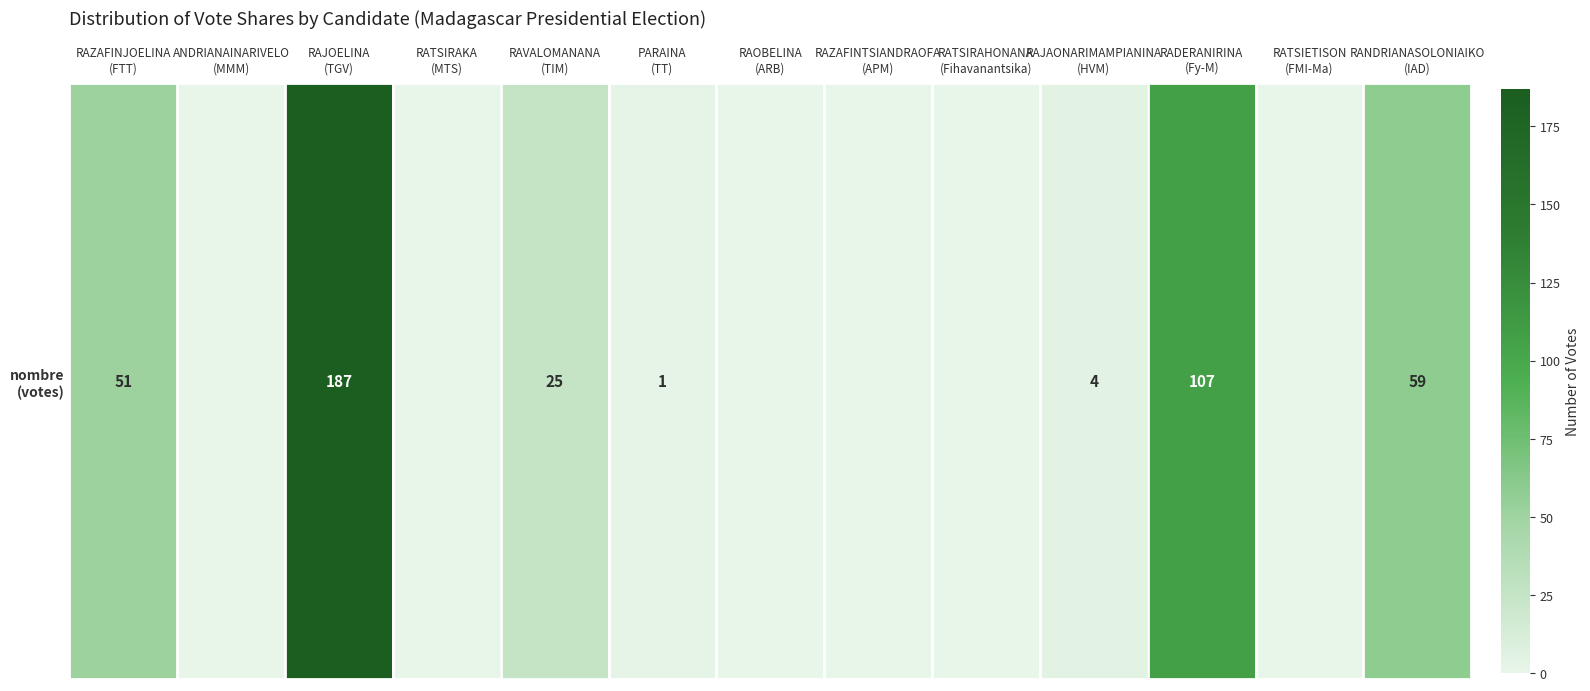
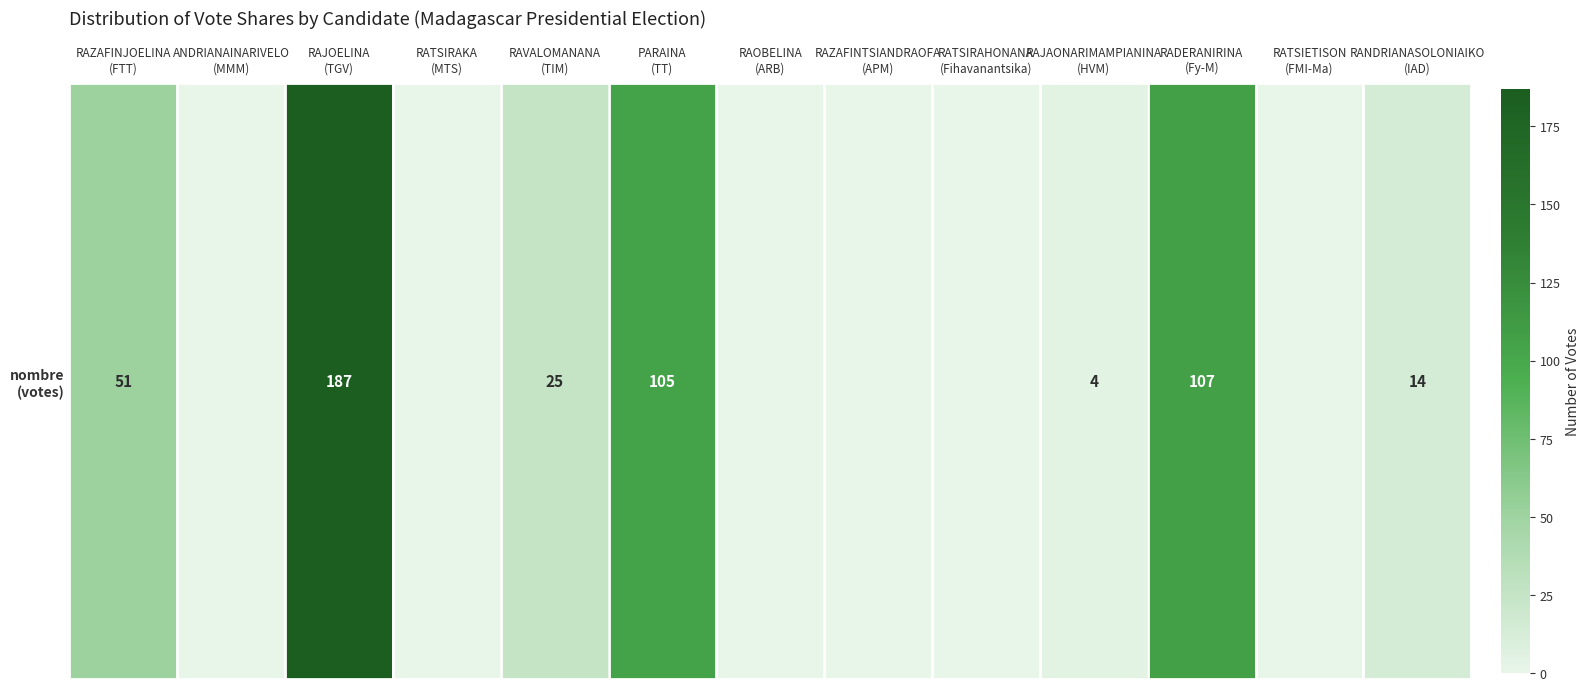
nombre (votes), PARAINA (TT): 1 -> 105
nombre (votes), RANDRIANASOLONIAIKO (IAD): 59 -> 14
